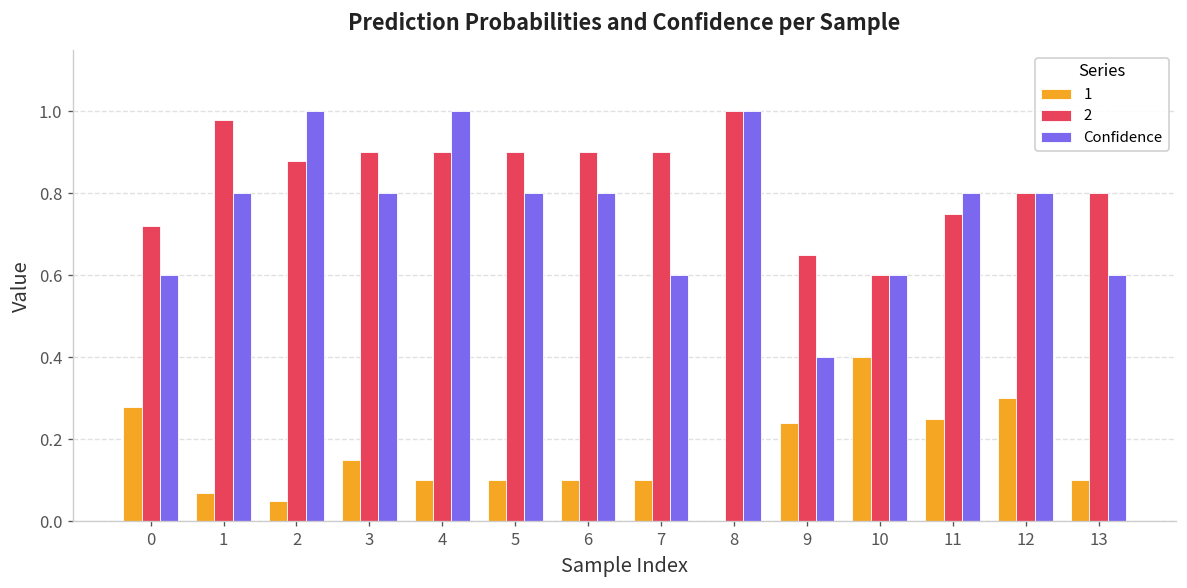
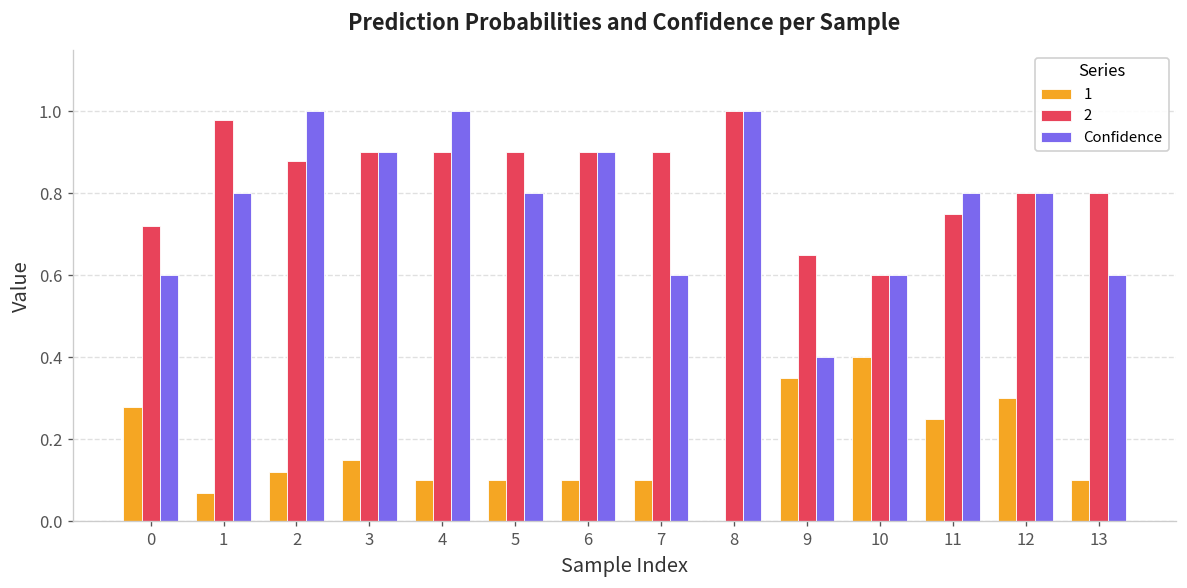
1, 2: 0.05 -> 0.12
Confidence, 3: 0.8 -> 0.9
Confidence, 6: 0.8 -> 0.9
1, 9: 0.24 -> 0.35
